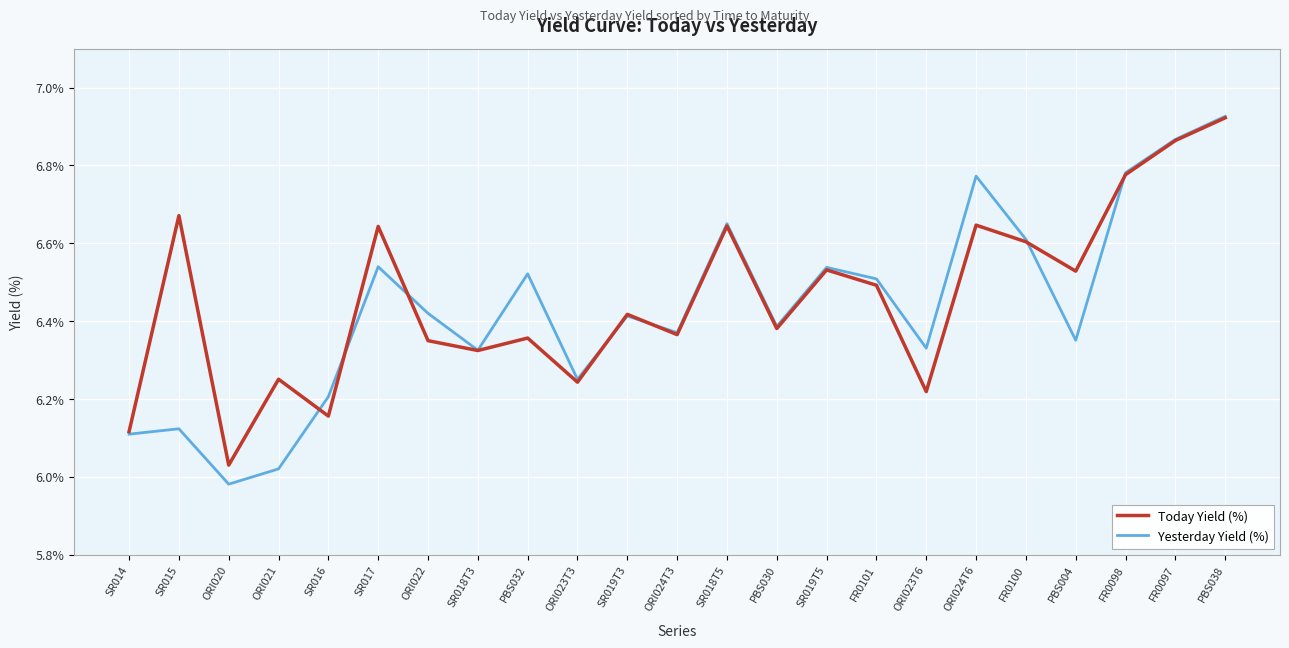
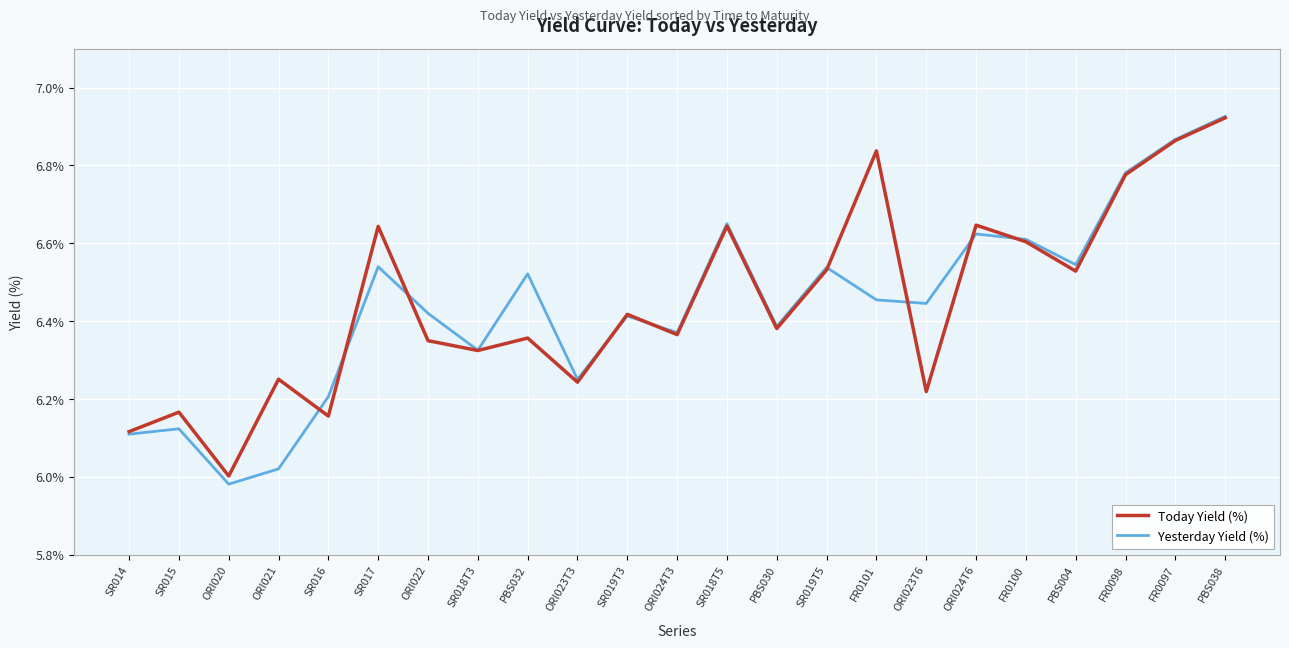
Today Yield (%), SR015: 6.67% -> 6.17%
Today Yield (%), ORI020: 6.03% -> 6.00%
Today Yield (%), FR0101: 6.49% -> 6.84%
Yesterday Yield (%), FR0101: 6.51% -> 6.45%
Yesterday Yield (%), ORI023T6: 6.33% -> 6.45%
Yesterday Yield (%), ORI024T6: 6.77% -> 6.62%
Yesterday Yield (%), PBS004: 6.35% -> 6.55%
